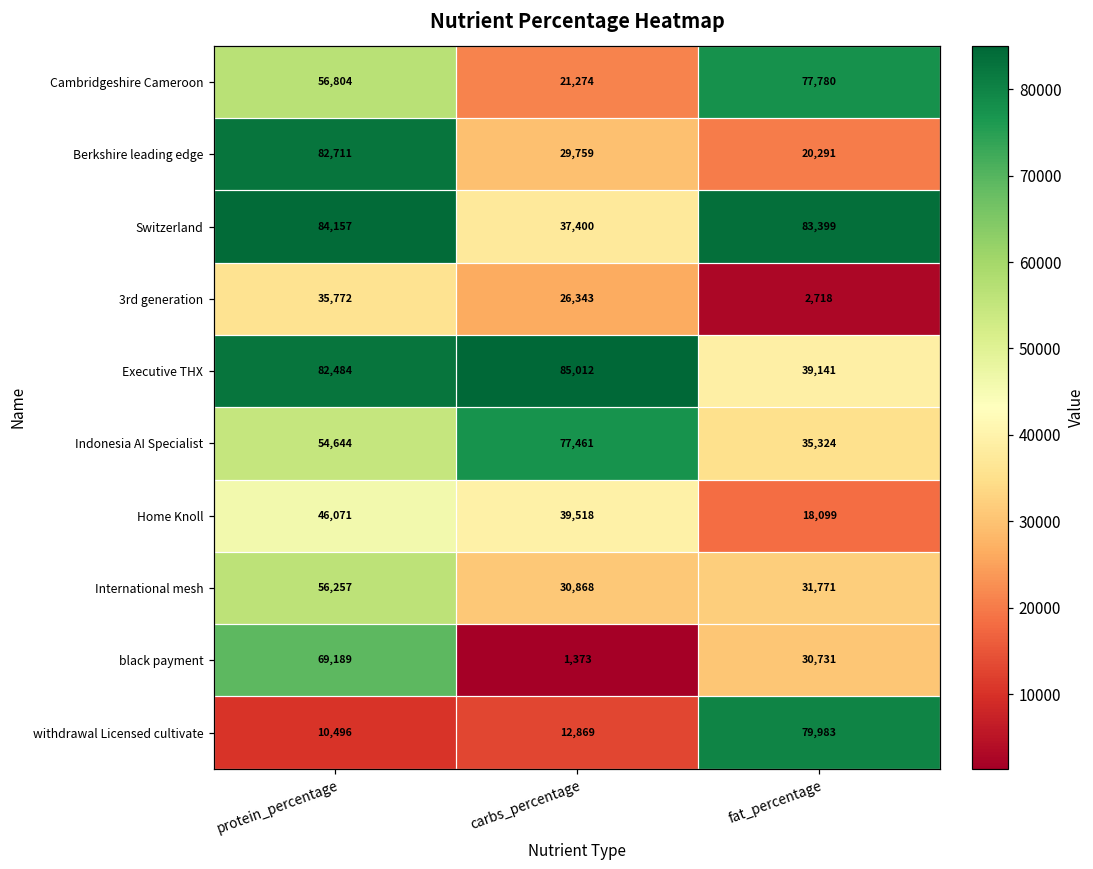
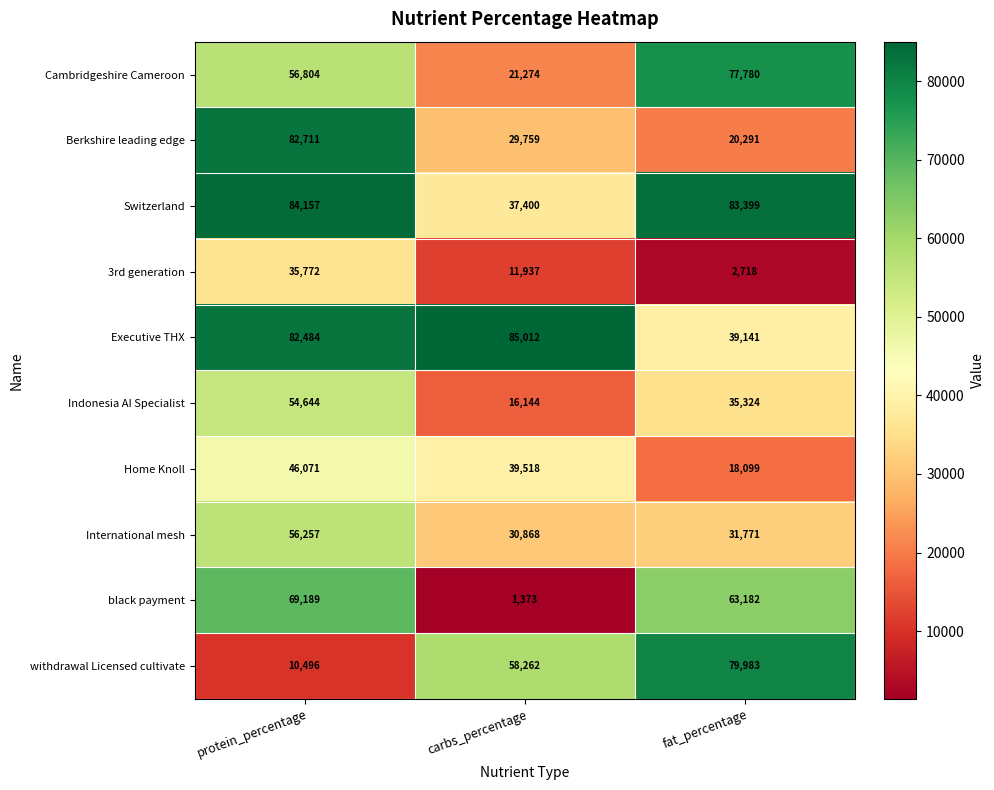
3rd generation, carbs_percentage: 26,343 -> 11,937
Indonesia AI Specialist, carbs_percentage: 77,461 -> 16,144
black payment, fat_percentage: 30,731 -> 63,182
withdrawal Licensed cultivate, carbs_percentage: 12,869 -> 58,262
